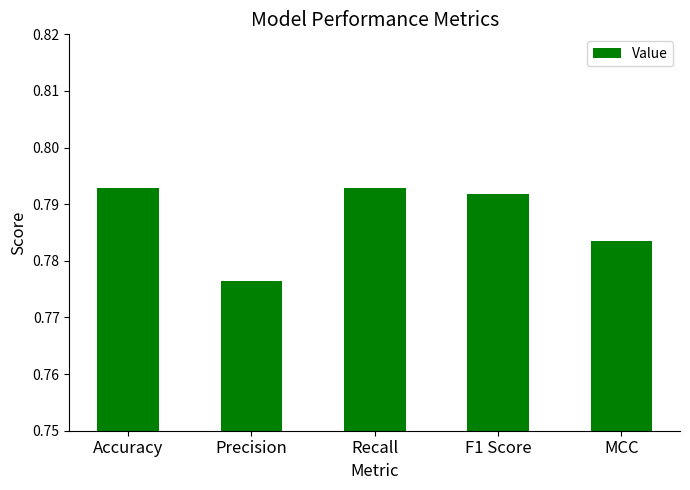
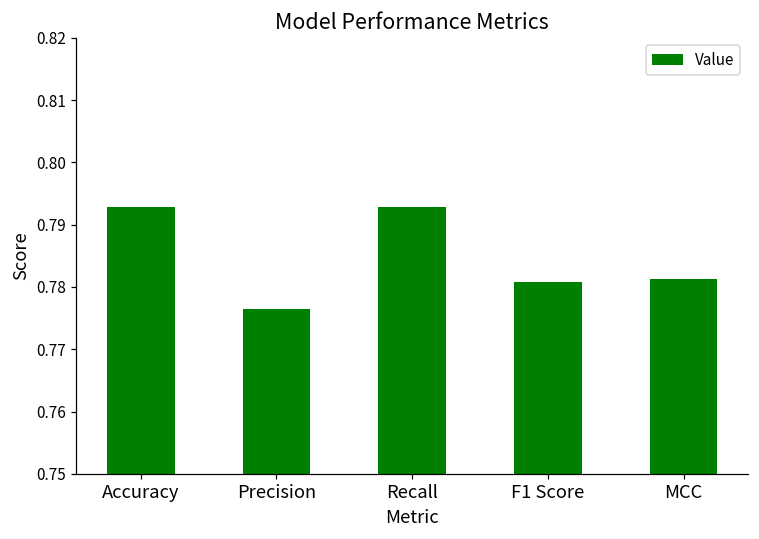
F1 Score: 0.792 -> 0.781
MCC: 0.784 -> 0.781
